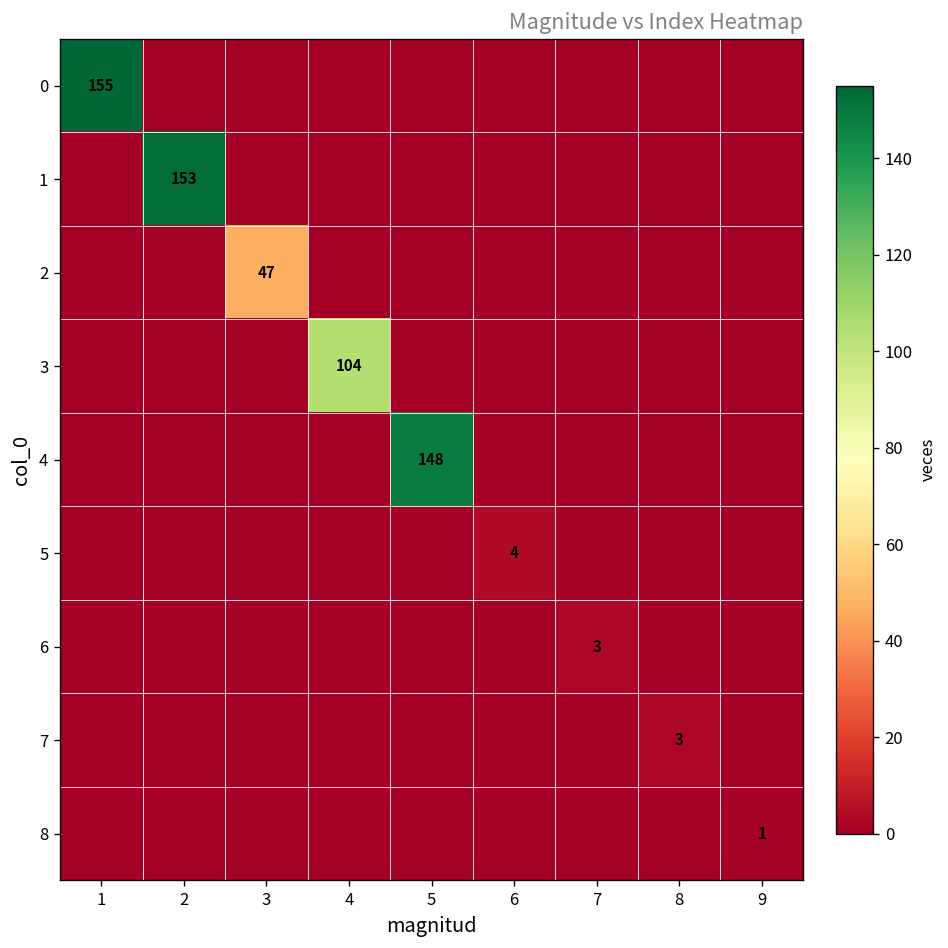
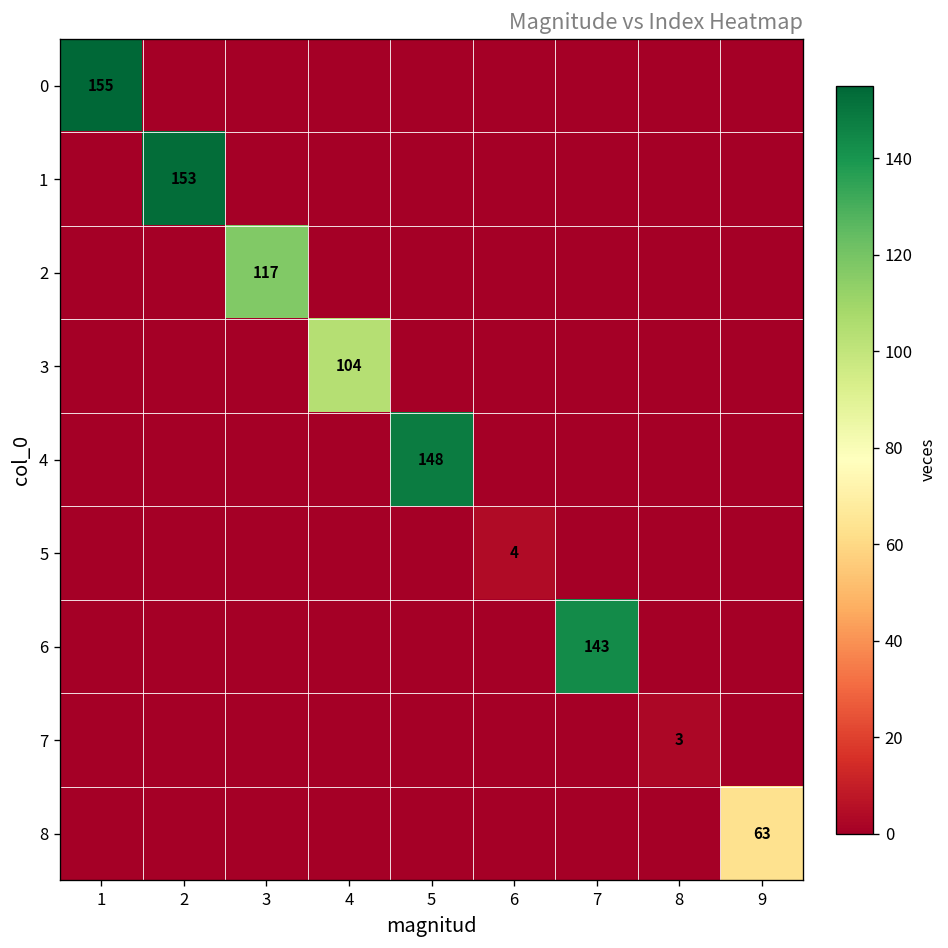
2, 3: 47 -> 117
6, 7: 3 -> 143
8, 9: 1 -> 63
